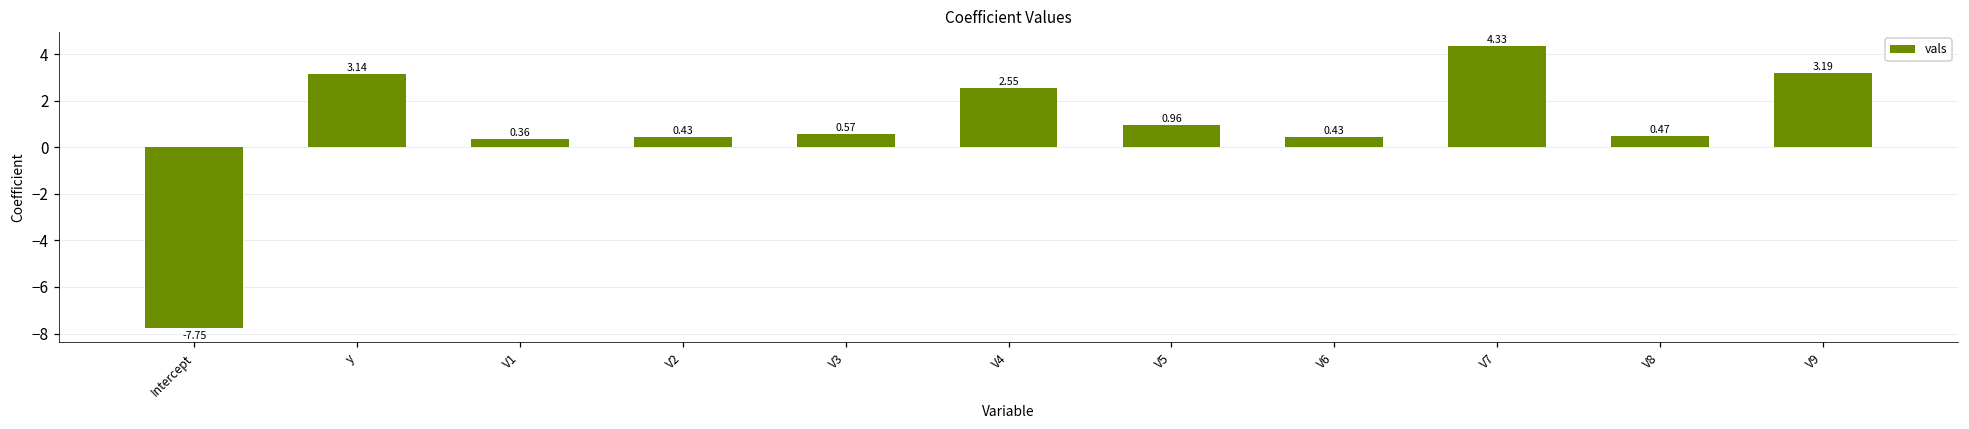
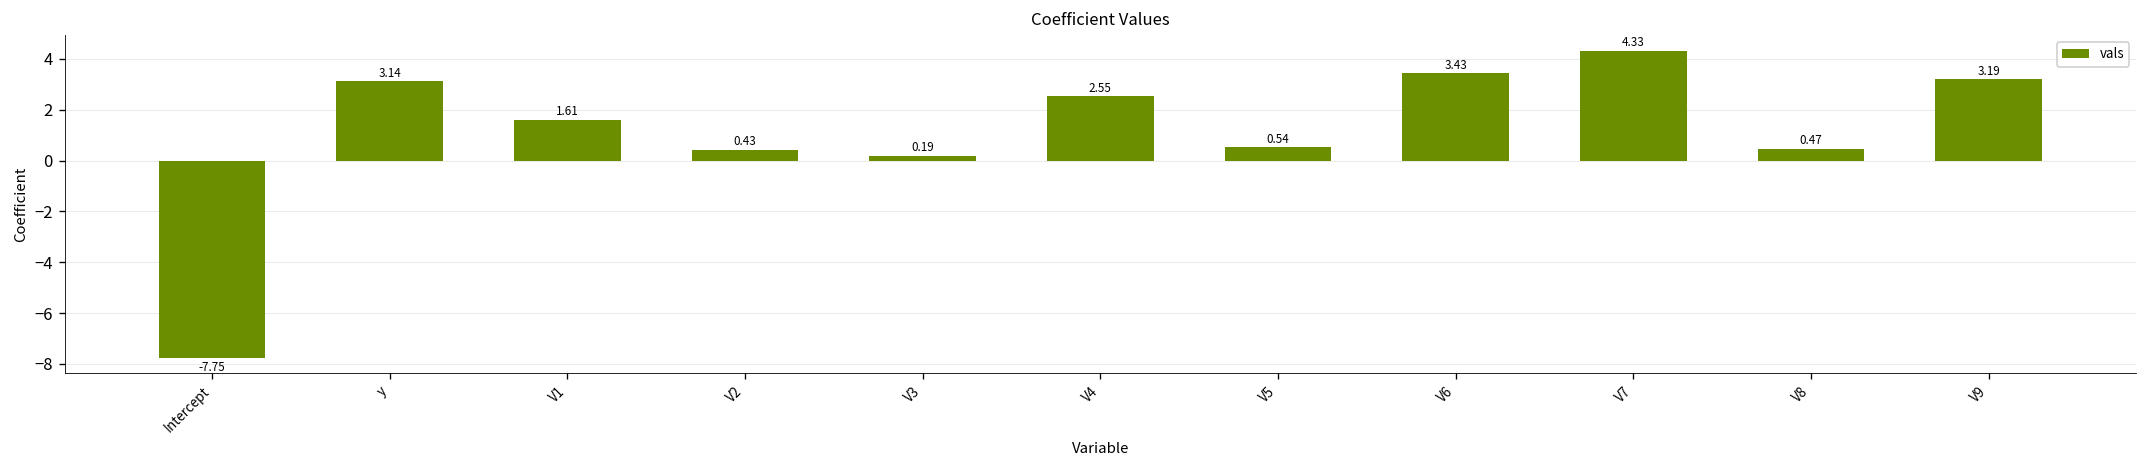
V1: 0.36 -> 1.61
V3: 0.57 -> 0.19
V5: 0.96 -> 0.54
V6: 0.43 -> 3.43
